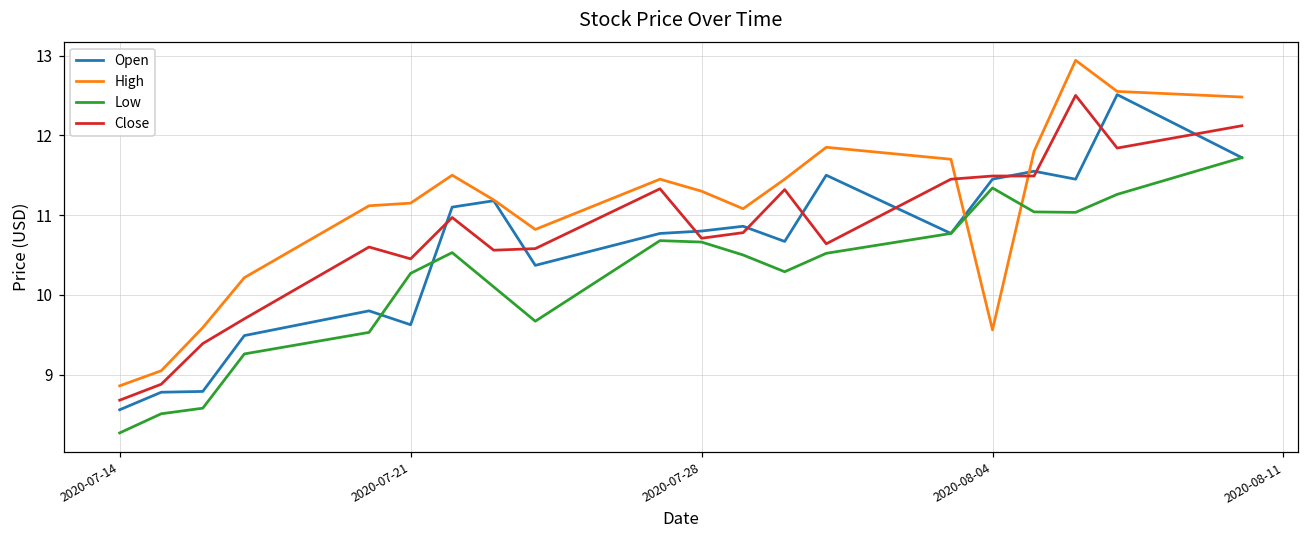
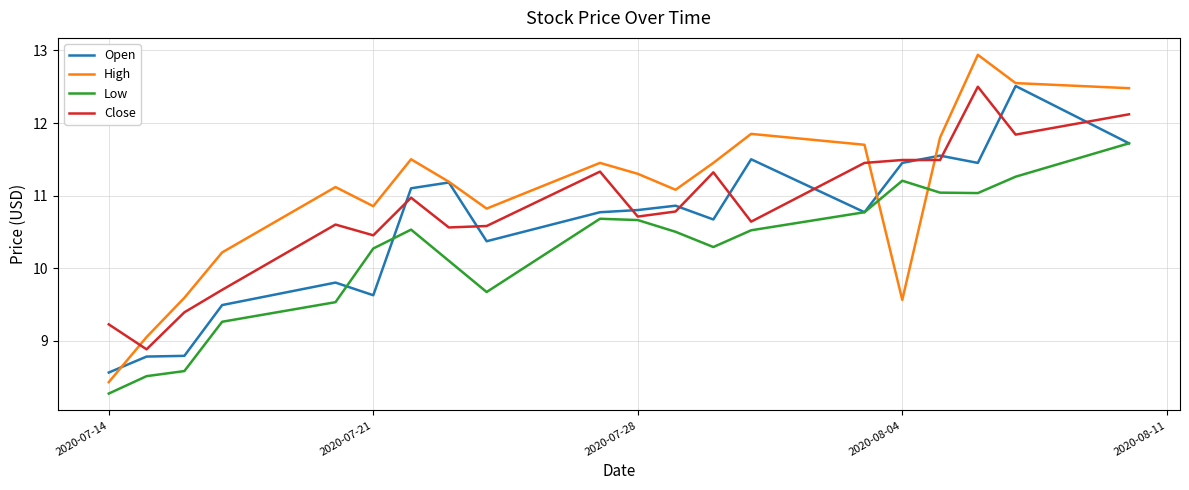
High, 2020-07-14: 8.9 -> 8.4
Close, 2020-07-14: 8.7 -> 9.2
High, 2020-07-21: 11.1 -> 10.9
Low, 2020-08-04: 11.3 -> 11.2
